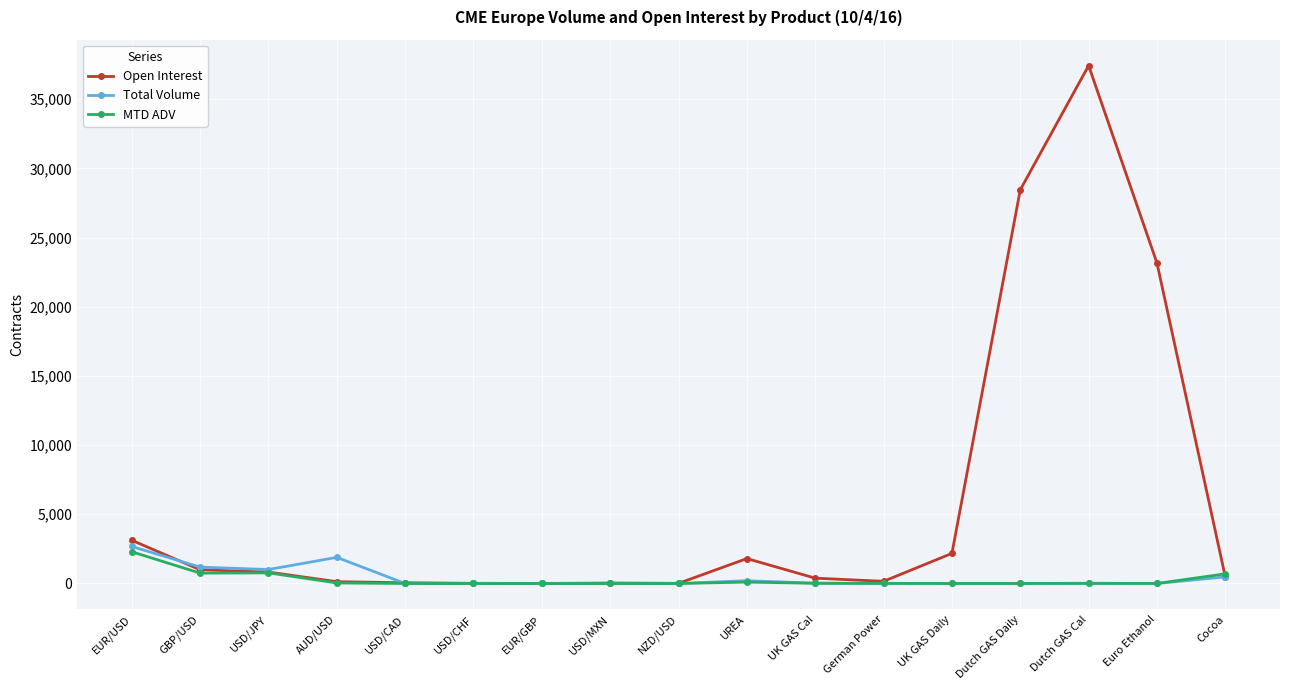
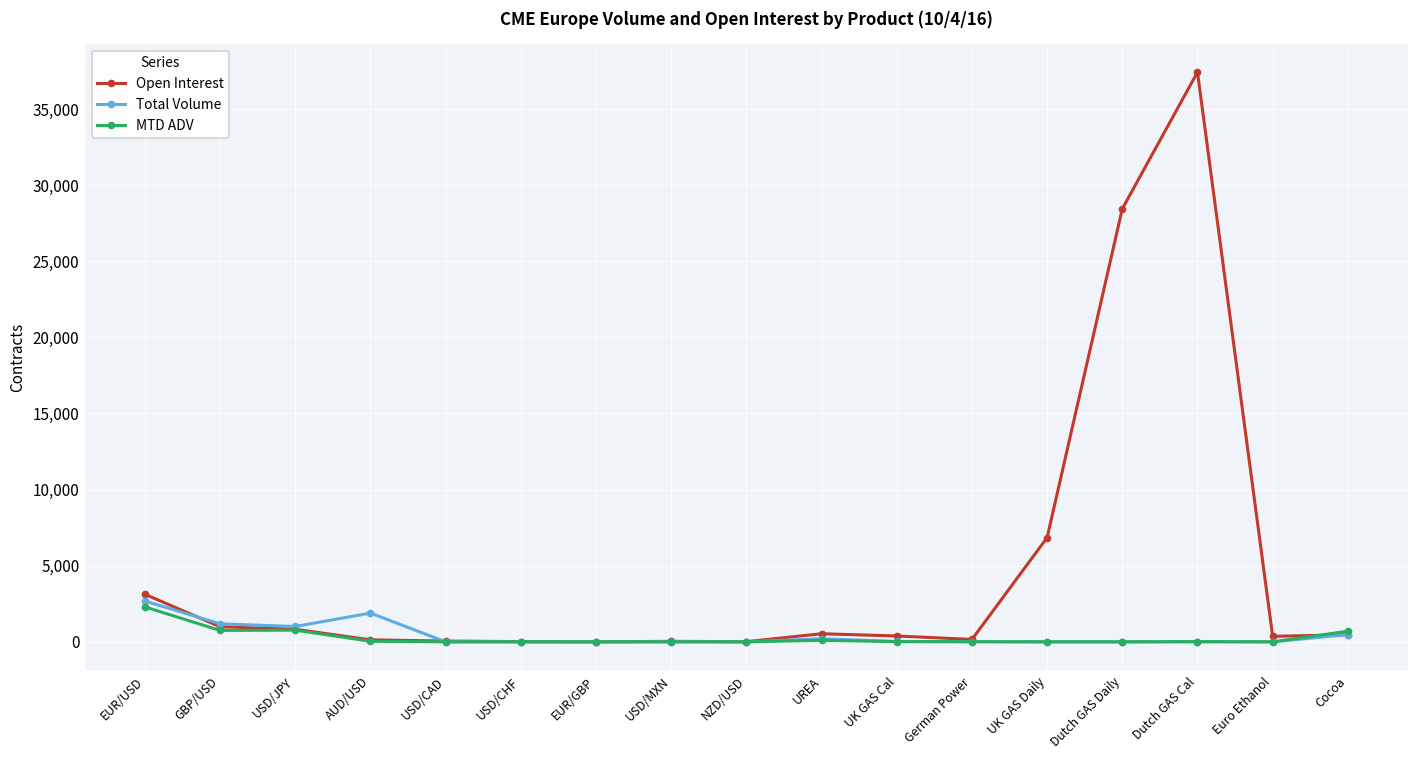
Open Interest, UREA: 1,800 -> 500
Open Interest, UK GAS Daily: 2,200 -> 6,800
Open Interest, Euro Ethanol: 23,200 -> 400
